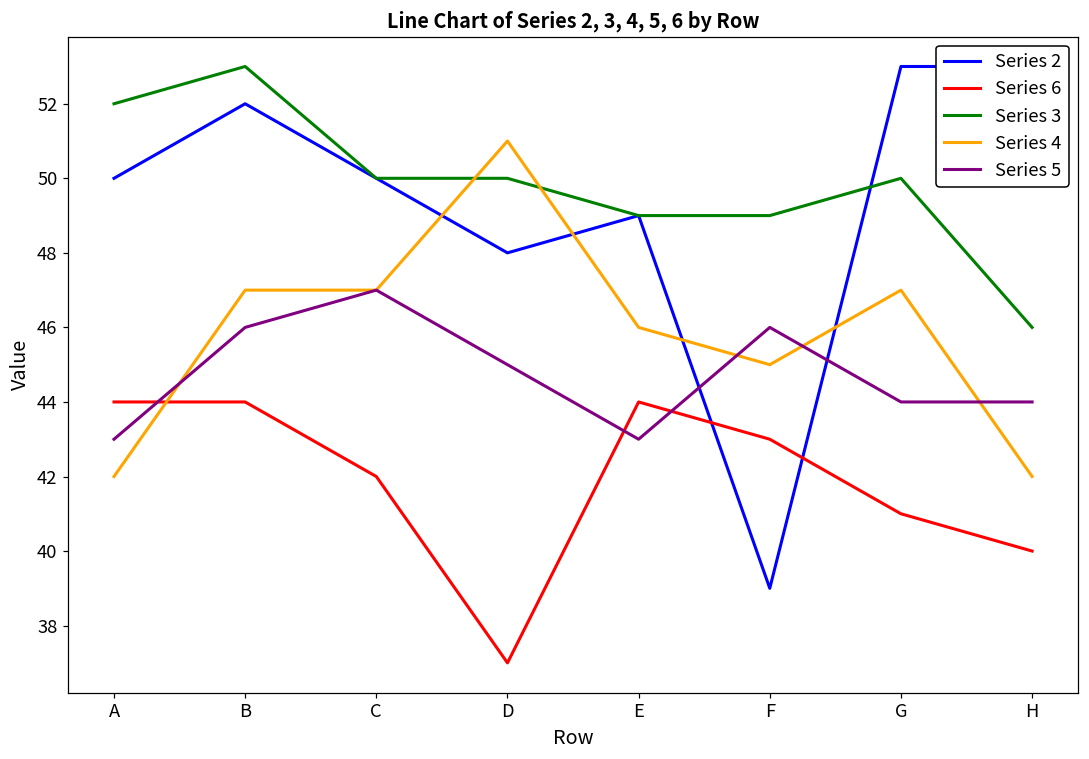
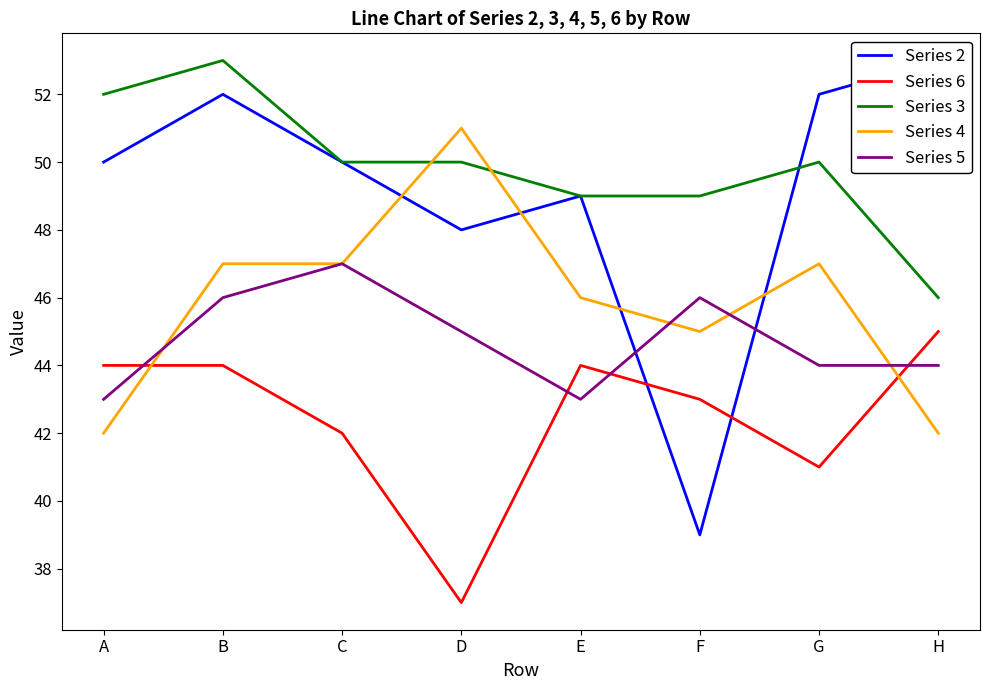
Series 2, G: 53 -> 52
Series 6, H: 40 -> 45
